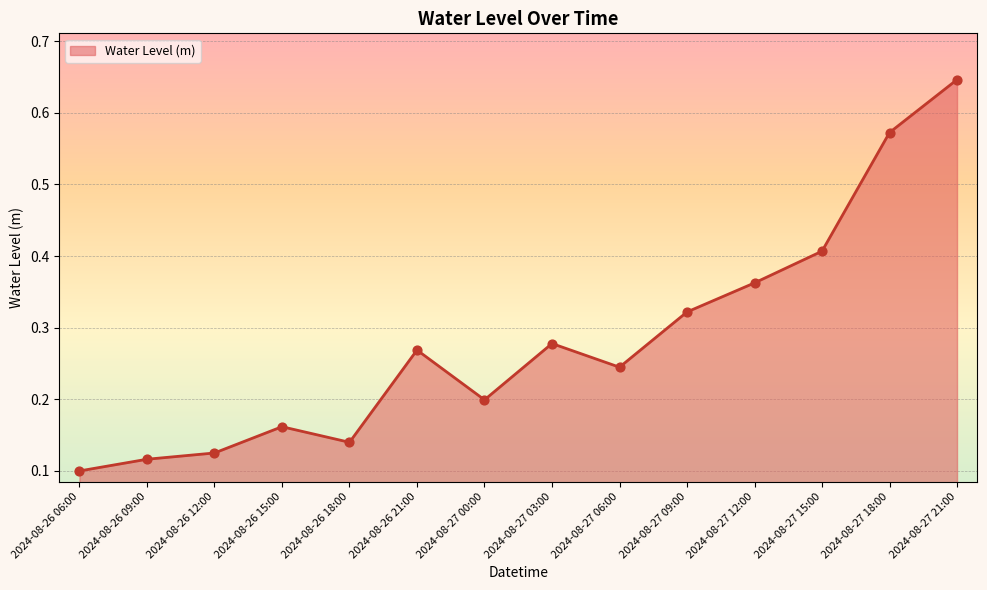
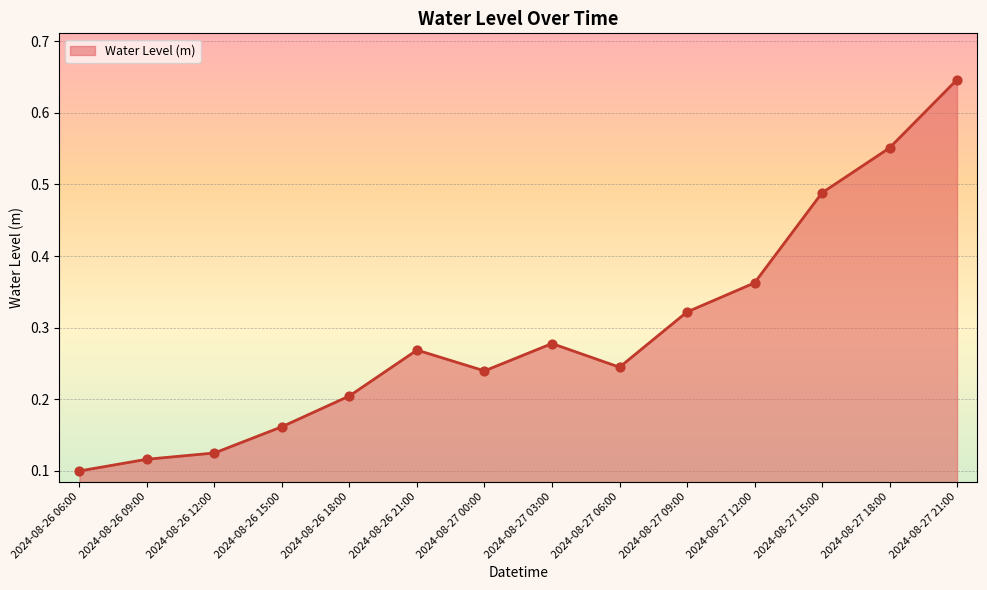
2024-08-26 18:00: 0.14 -> 0.20
2024-08-27 00:00: 0.20 -> 0.24
2024-08-27 15:00: 0.41 -> 0.49
2024-08-27 18:00: 0.57 -> 0.55
